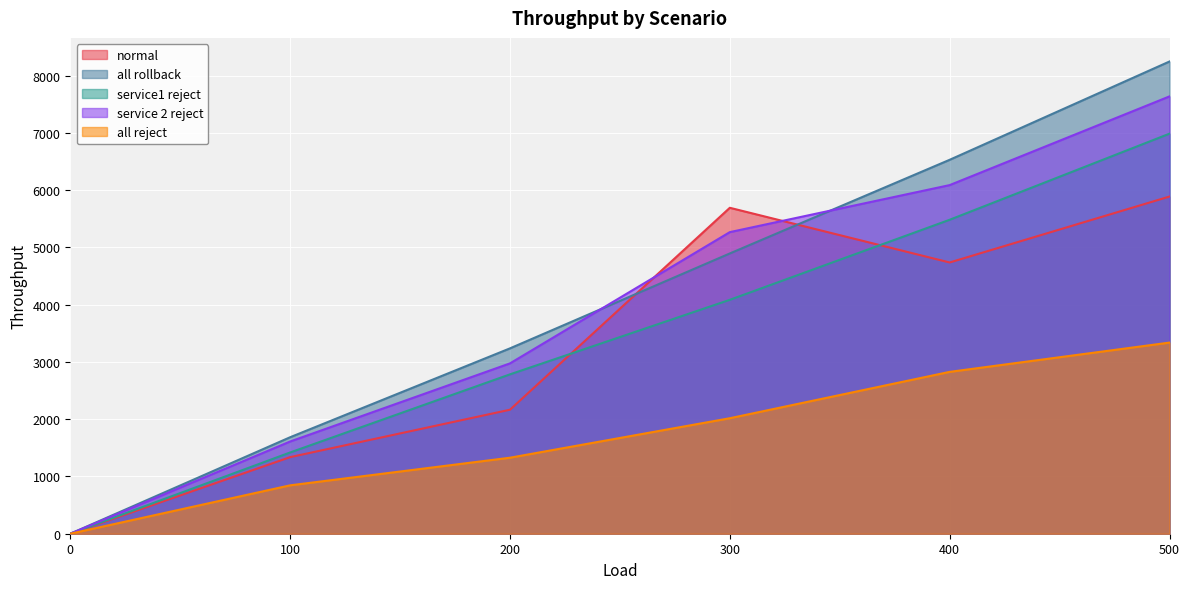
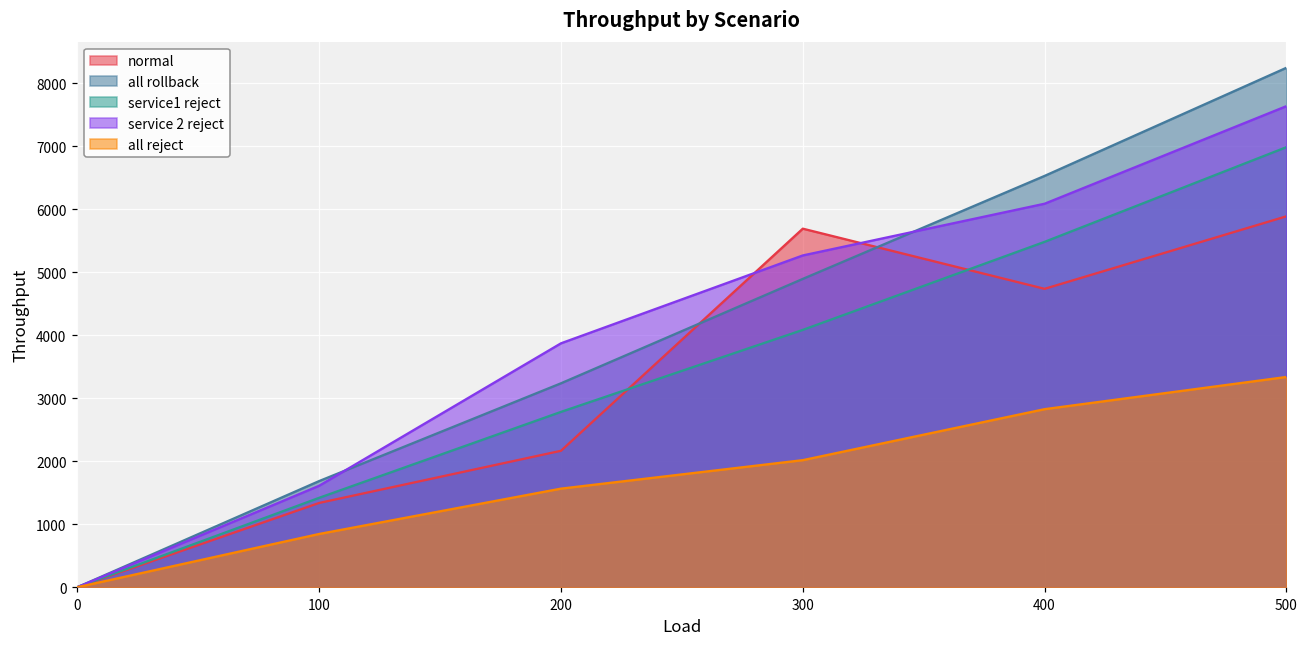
service 2 reject, 200: 3000 -> 3900
all reject, 200: 1300 -> 1600
